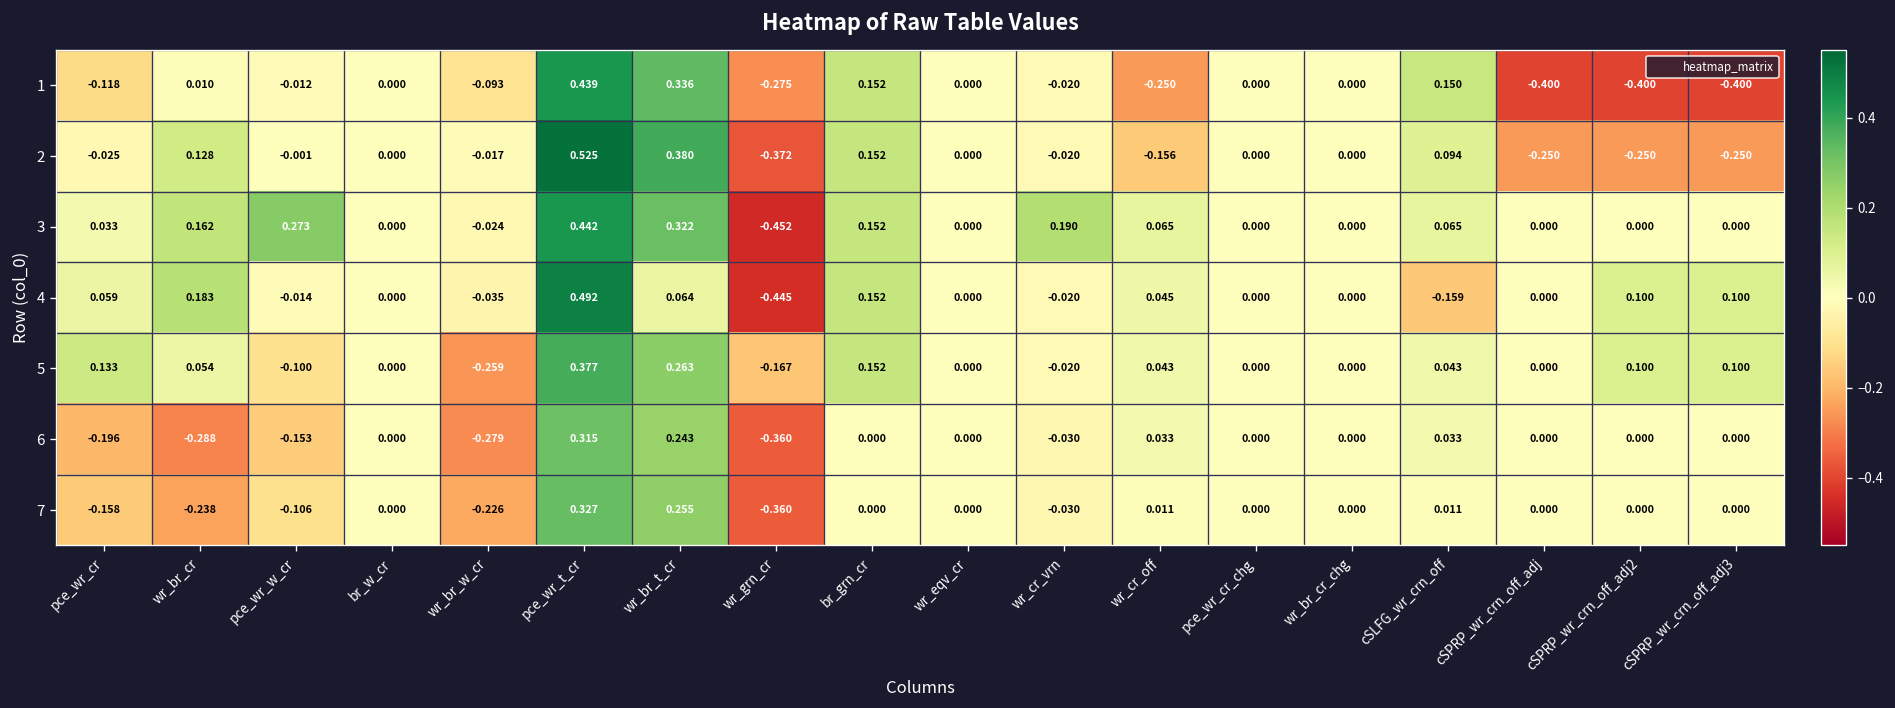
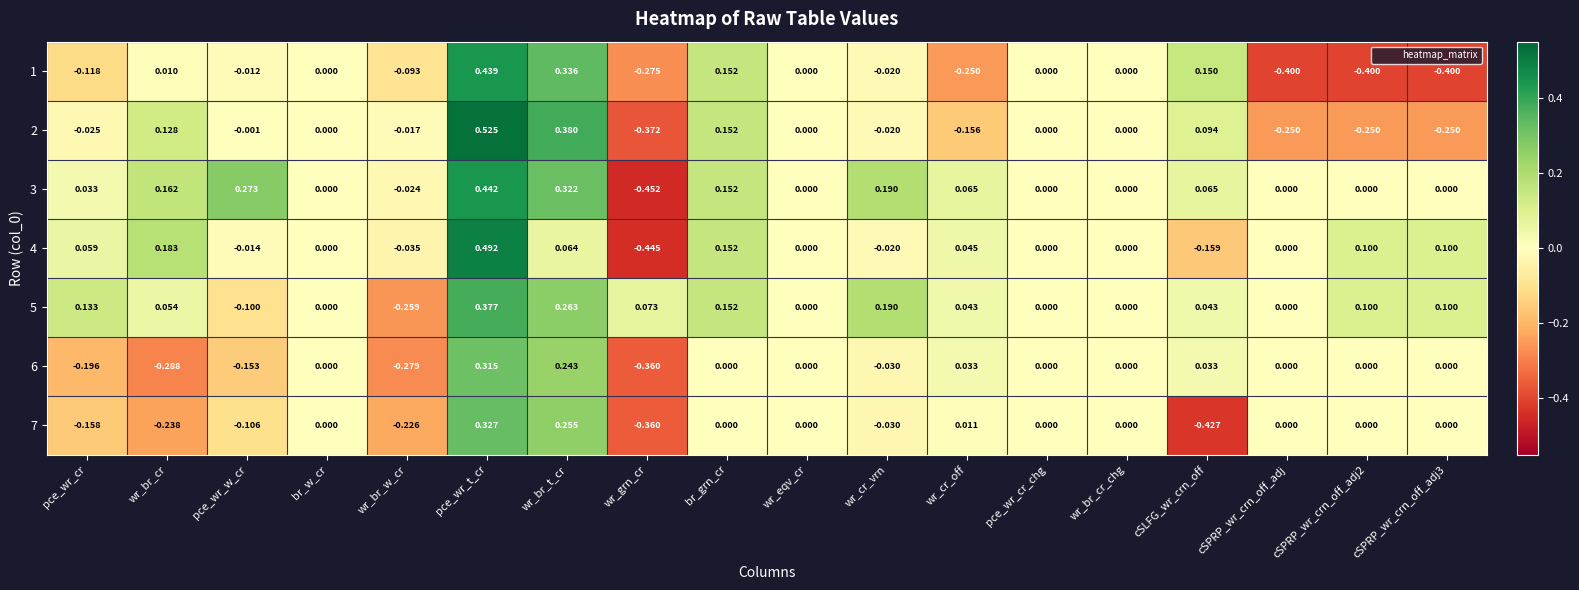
5, wr_grn_cr: -0.167 -> 0.073
5, wr_cr_vrn: -0.020 -> 0.190
7, cSLFG_wr_crn_off: 0.011 -> -0.427
